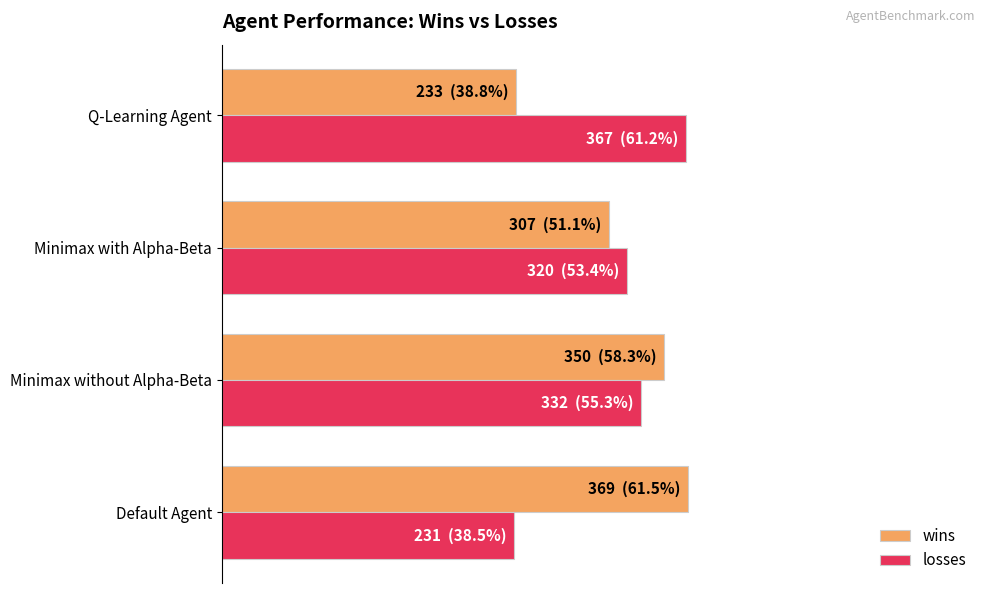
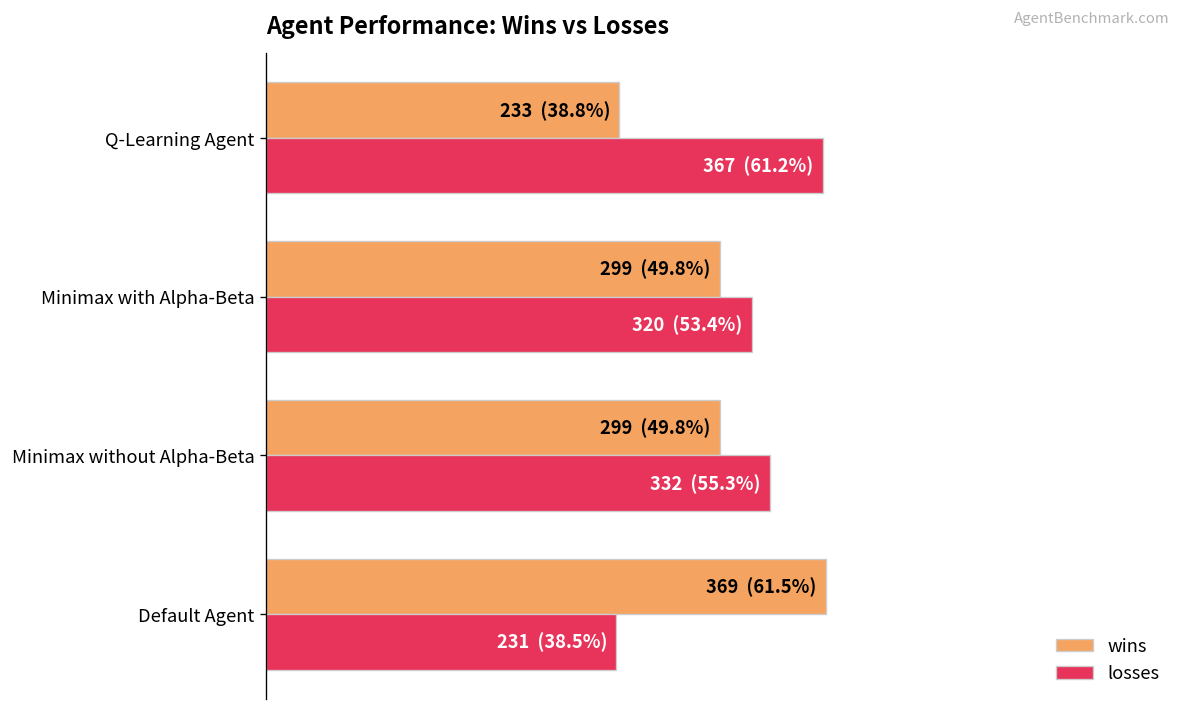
wins, Minimax with Alpha-Beta: 307 (51.1%) -> 299 (49.8%)
wins, Minimax without Alpha-Beta: 350 (58.3%) -> 299 (49.8%)
